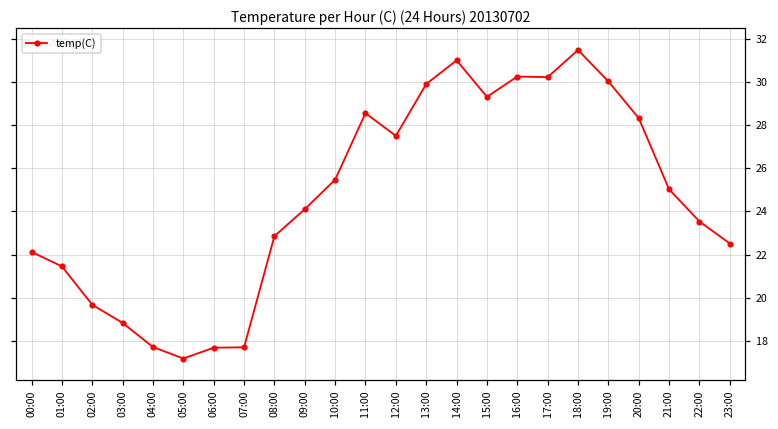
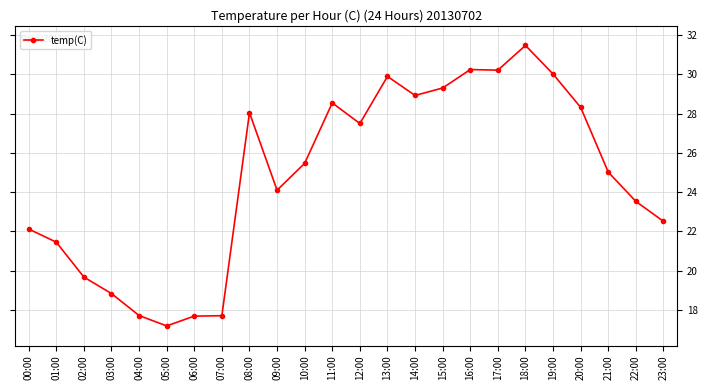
08:00: 22.9 -> 28.1
14:00: 31.0 -> 28.9
